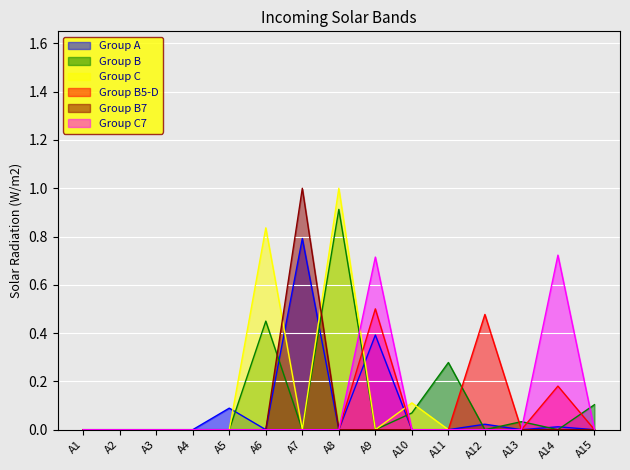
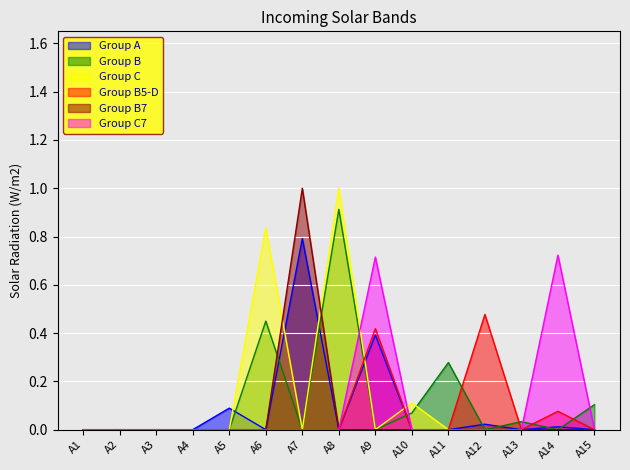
Group B5-D, A9: 0.50 -> 0.42
Group B5-D, A14: 0.18 -> 0.08
